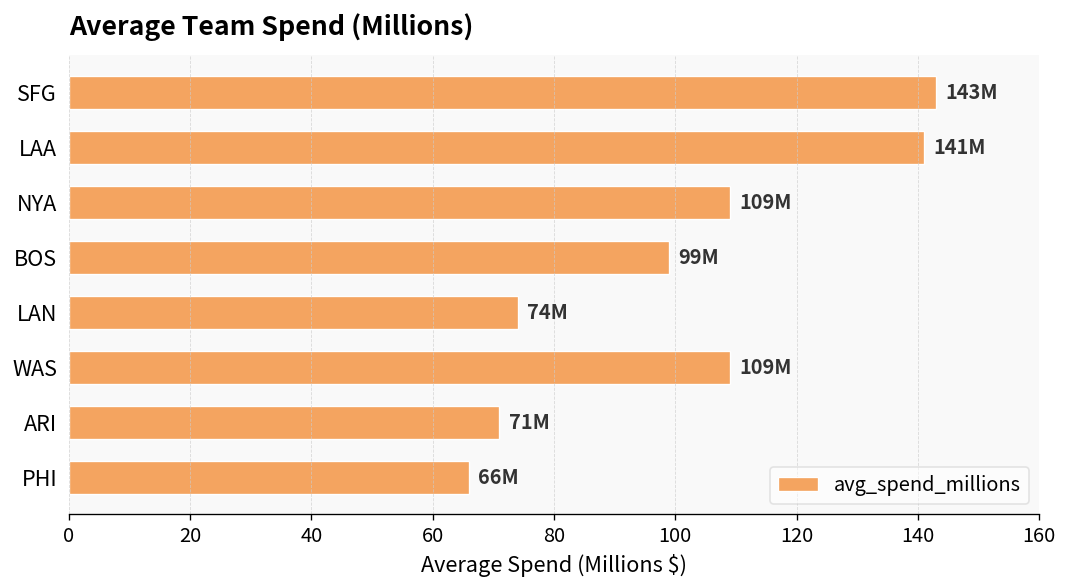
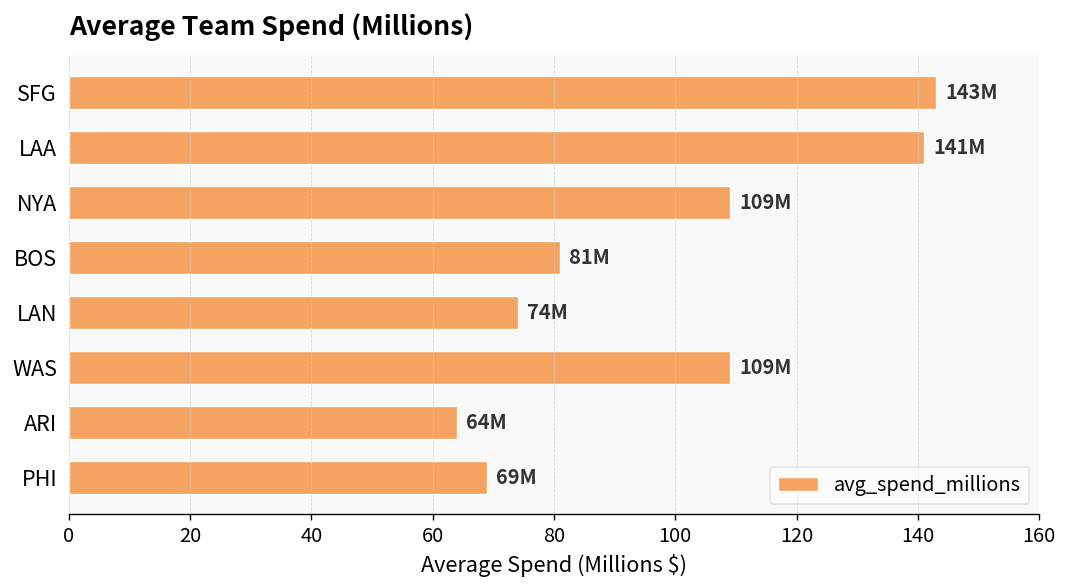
BOS: 99M -> 81M
ARI: 71M -> 64M
PHI: 66M -> 69M
